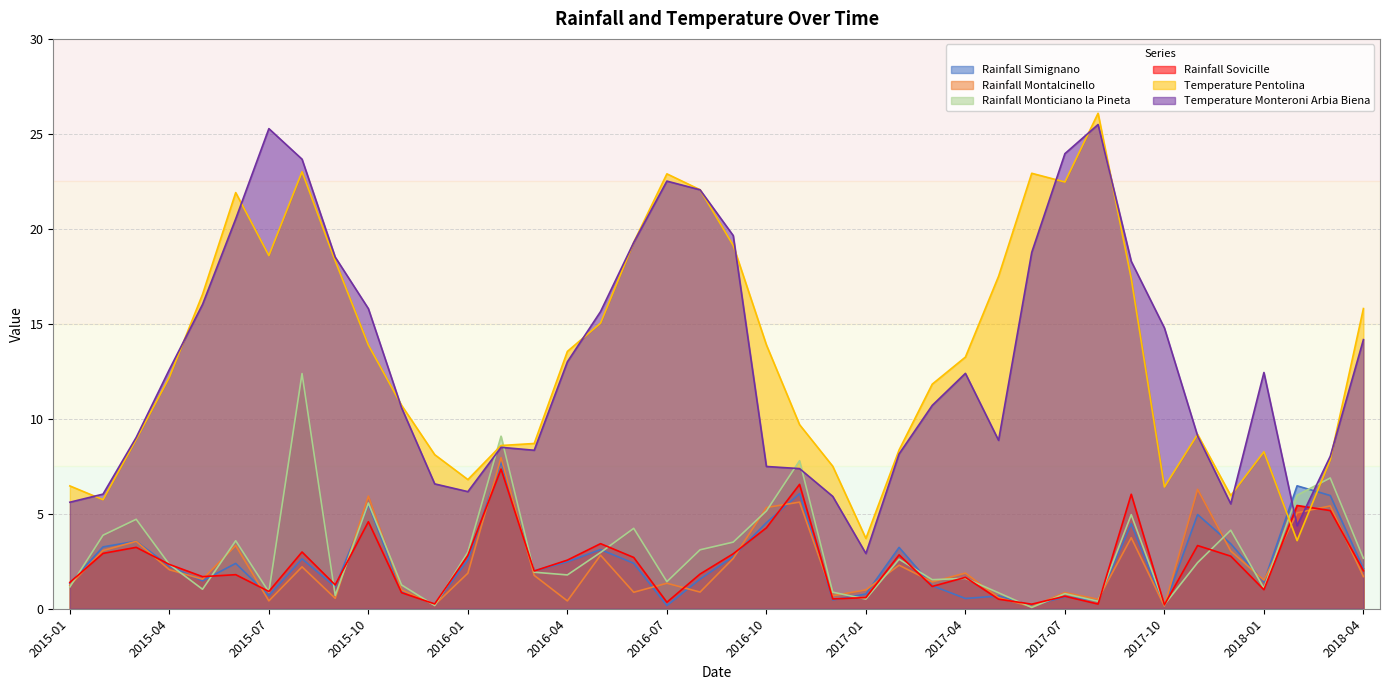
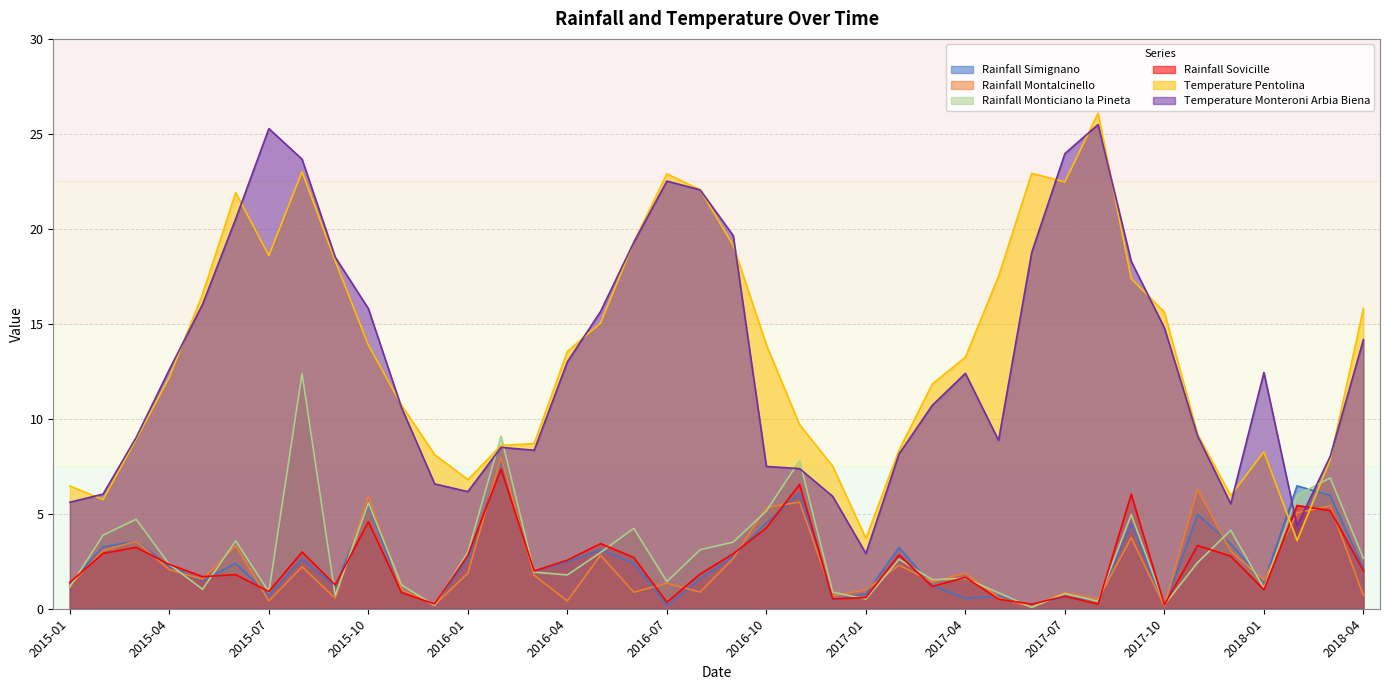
Temperature Pentolina, 2017-10: 6.4 -> 15.6
Rainfall Montalcinello, 2018-04: 1.7 -> 0.7
